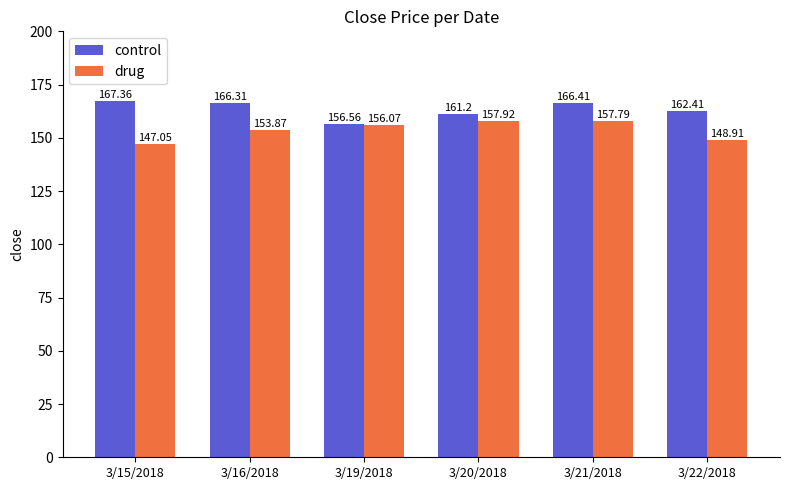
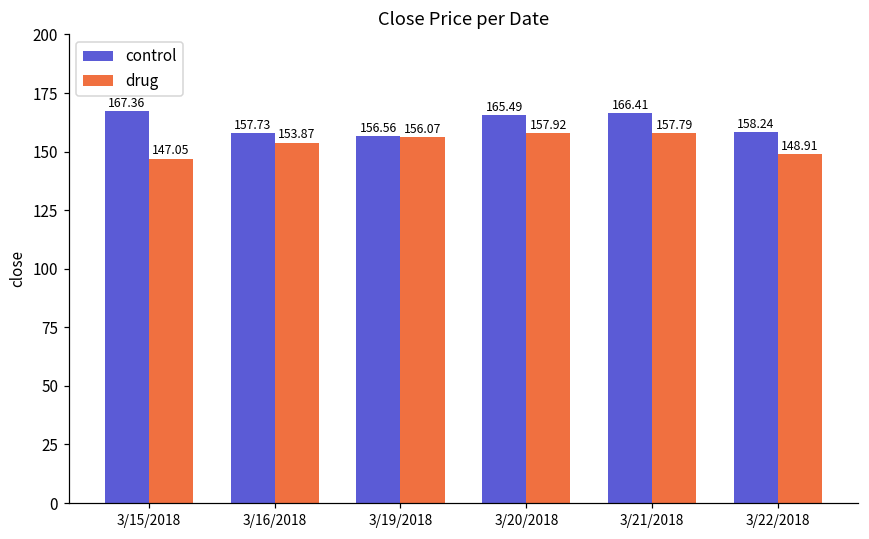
control, 3/16/2018: 166.31 -> 157.73
control, 3/20/2018: 161.2 -> 165.49
control, 3/22/2018: 162.41 -> 158.24
